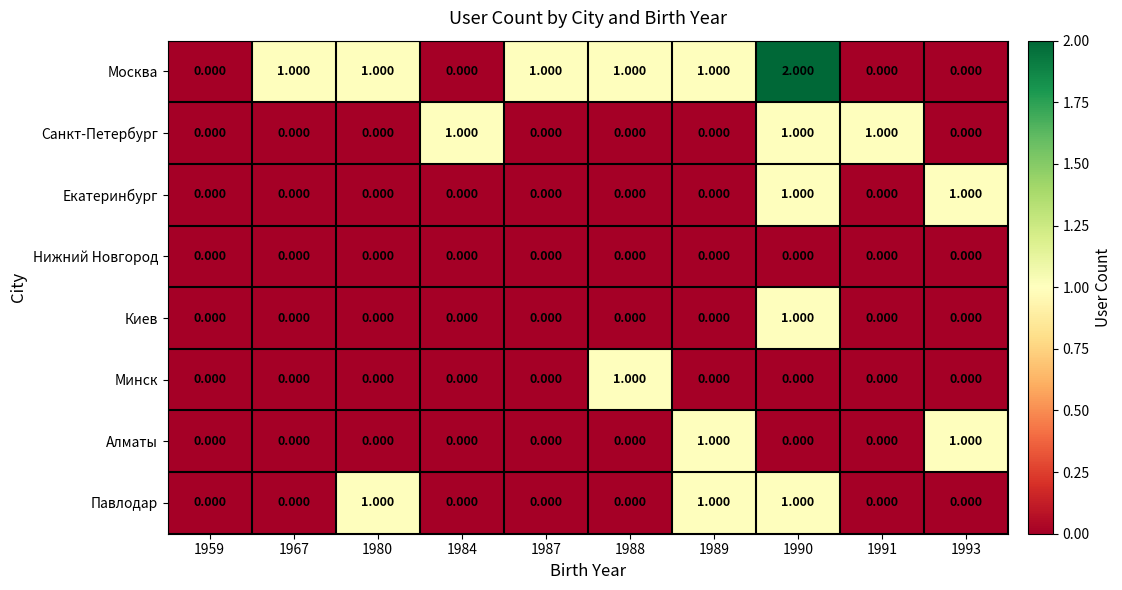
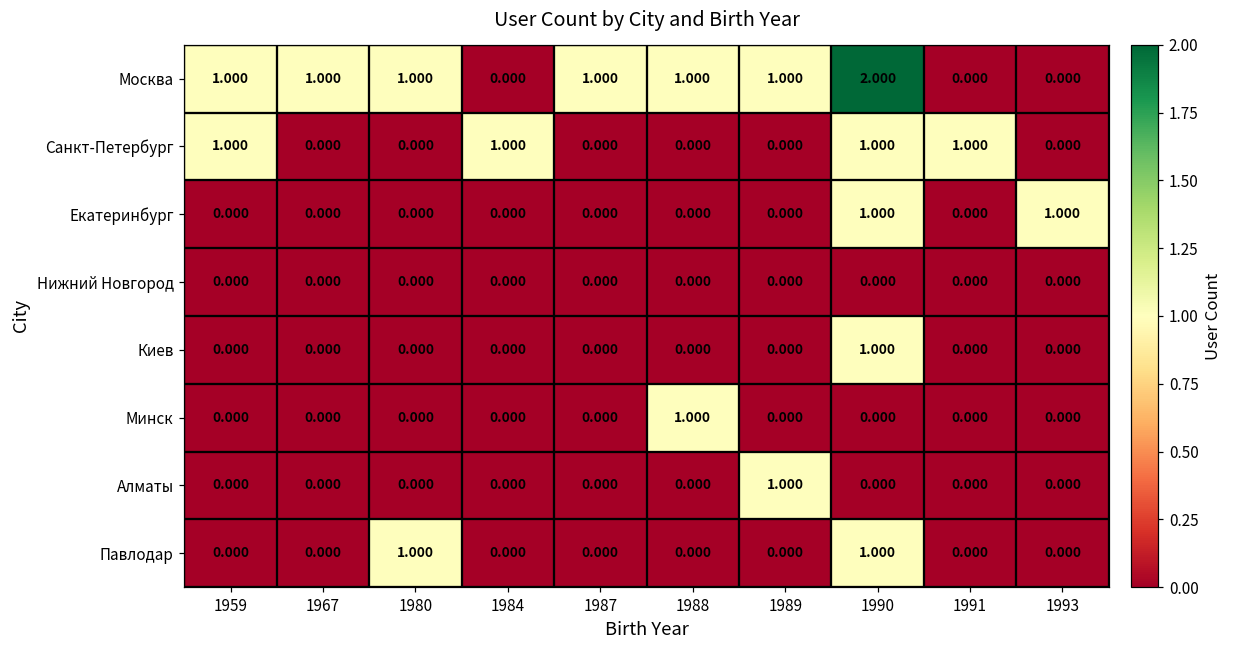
Москва, 1959: 0.000 -> 1.000
Санкт-Петербург, 1959: 0.000 -> 1.000
Алматы, 1993: 1.000 -> 0.000
Павлодар, 1989: 1.000 -> 0.000
